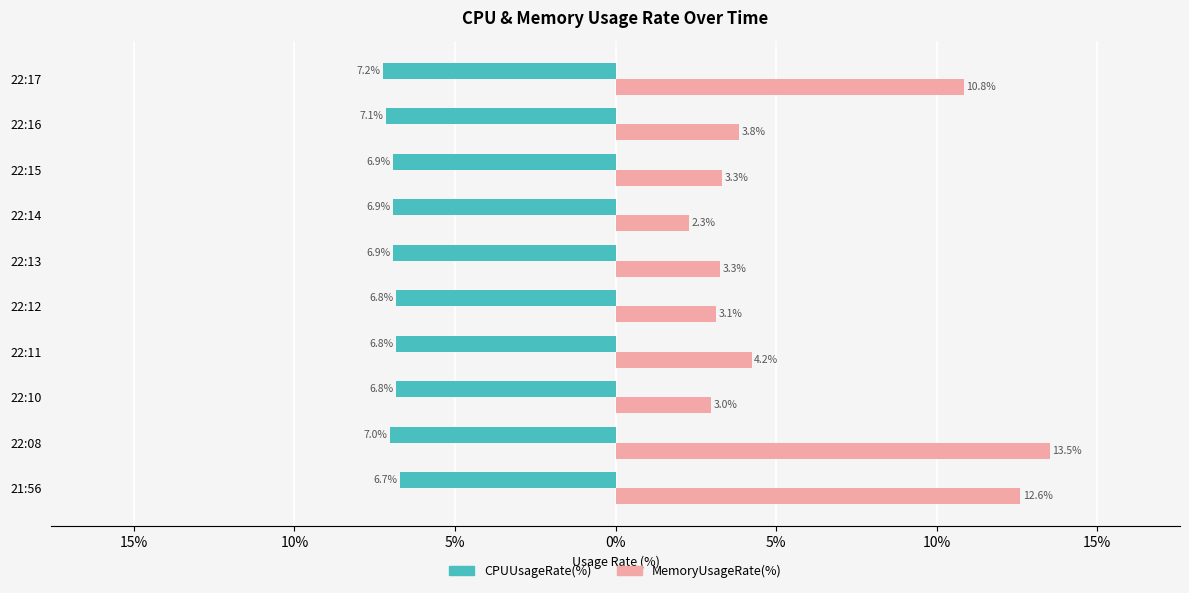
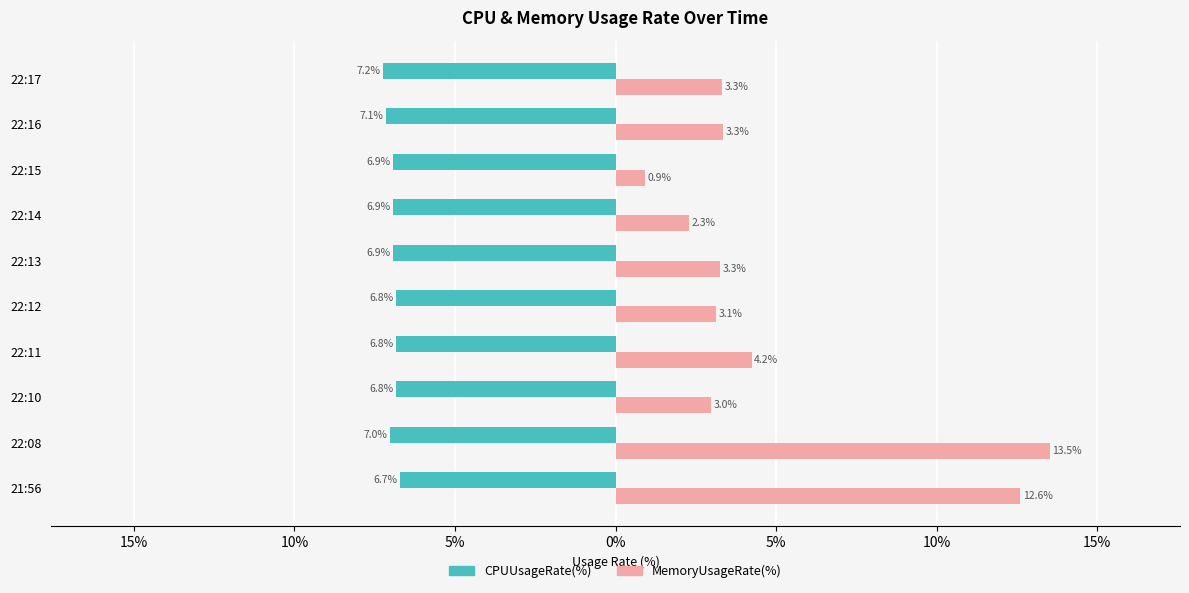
MemoryUsageRate(%), 22:17: 10.8% -> 3.3%
MemoryUsageRate(%), 22:16: 3.8% -> 3.3%
MemoryUsageRate(%), 22:15: 3.3% -> 0.9%
